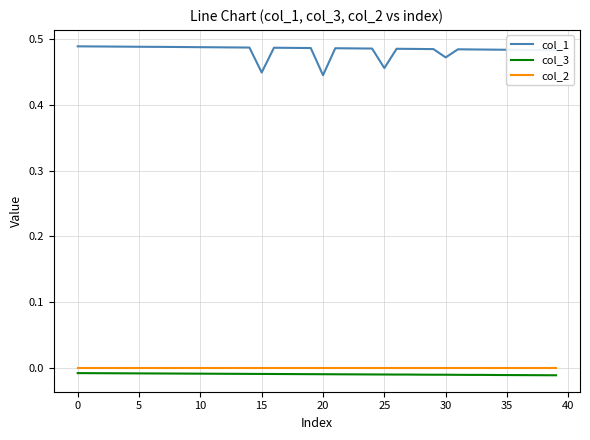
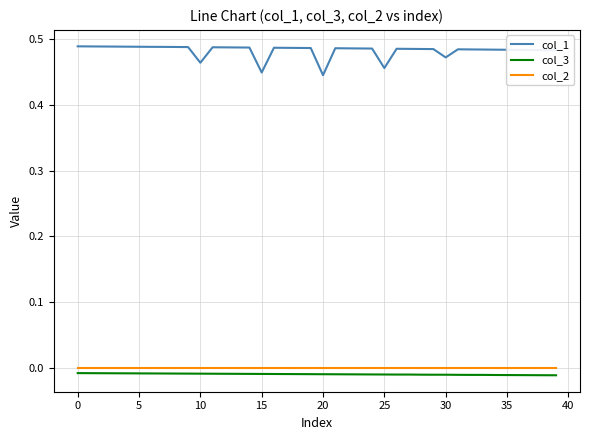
col_1, 10: 0.49 -> 0.46
